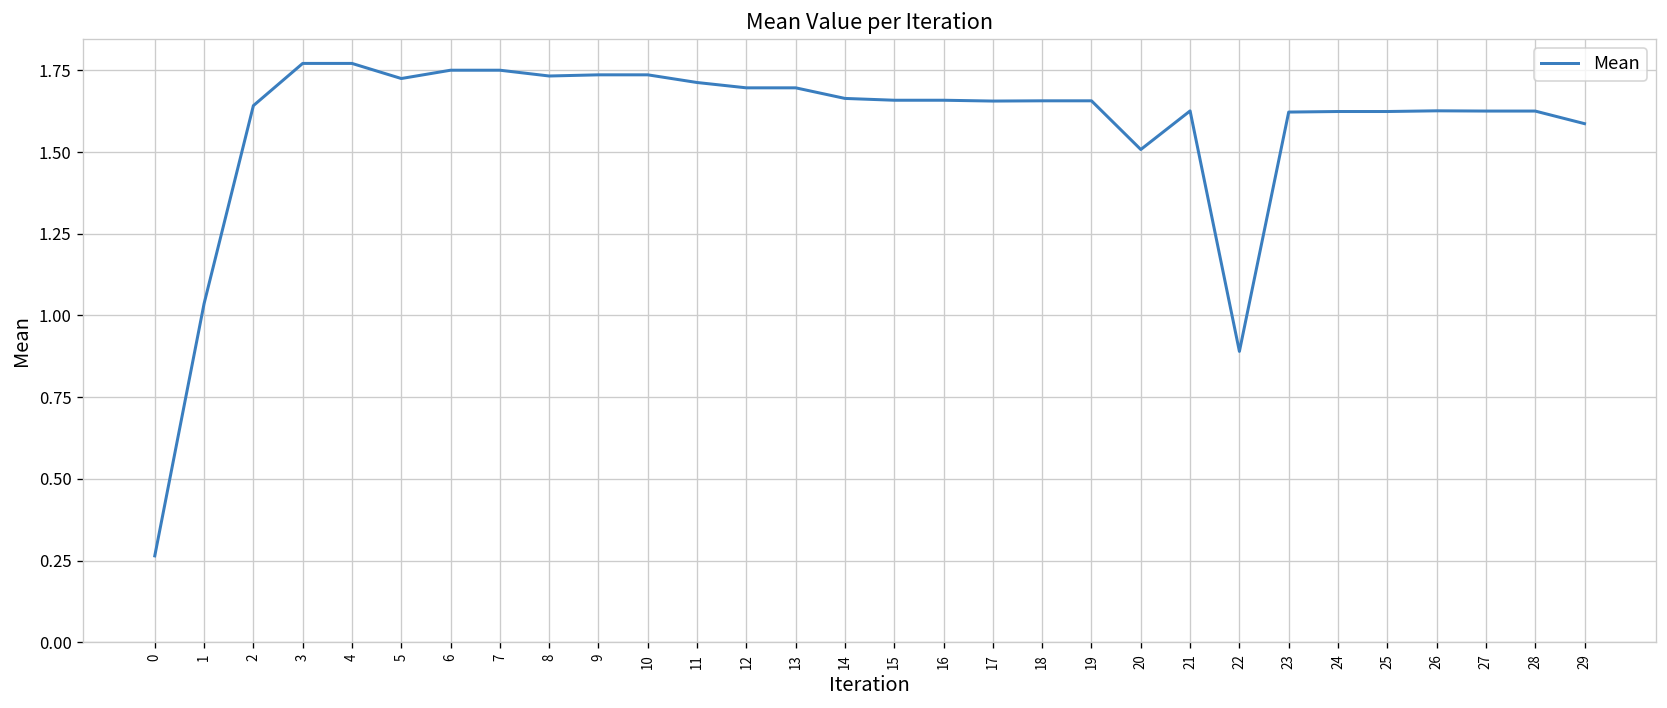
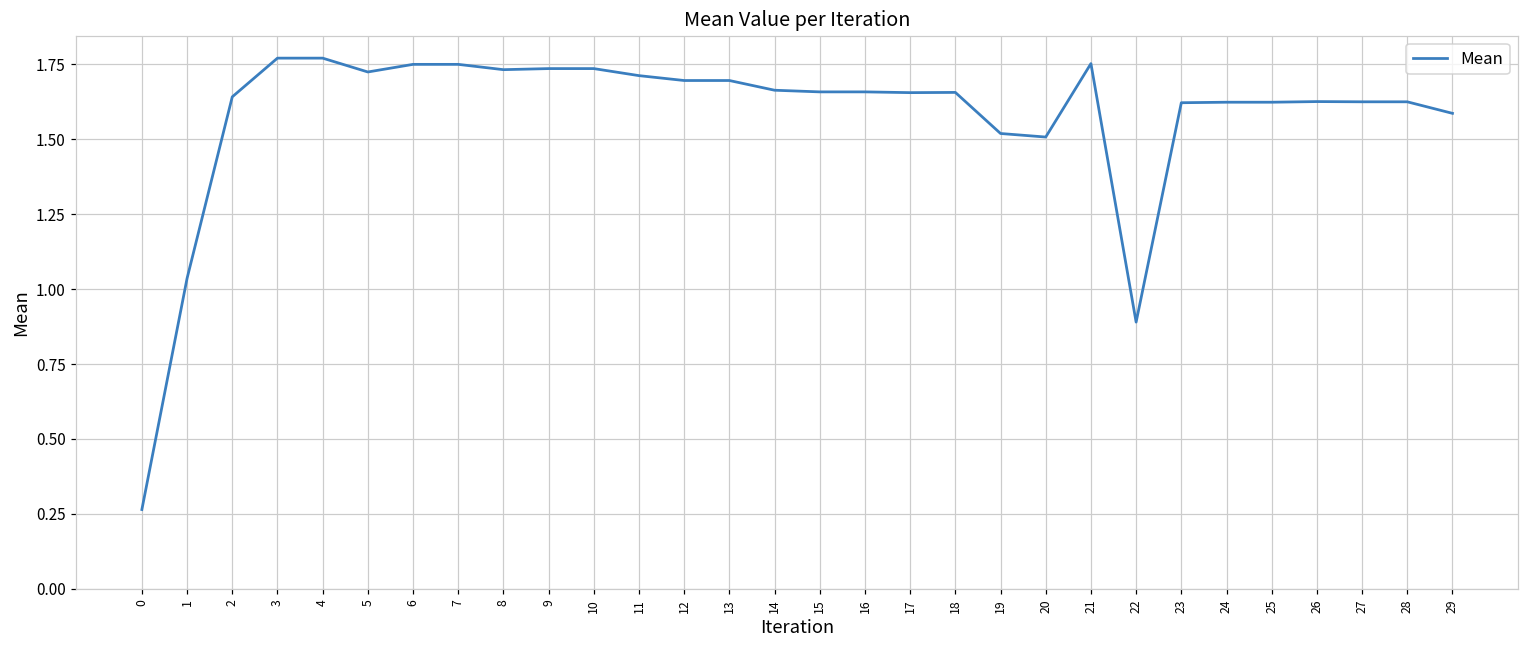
19: 1.66 -> 1.52
21: 1.63 -> 1.75
